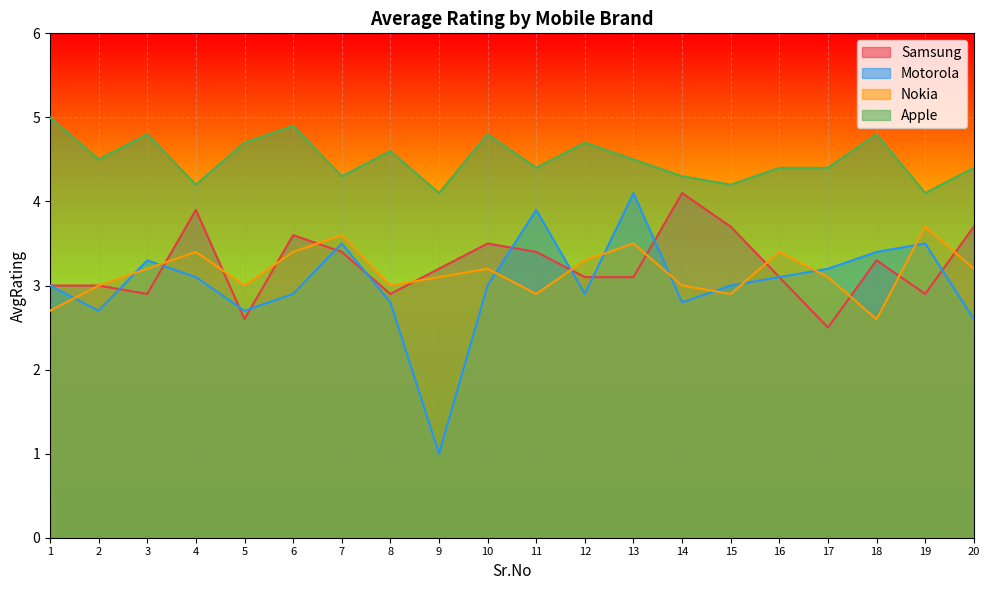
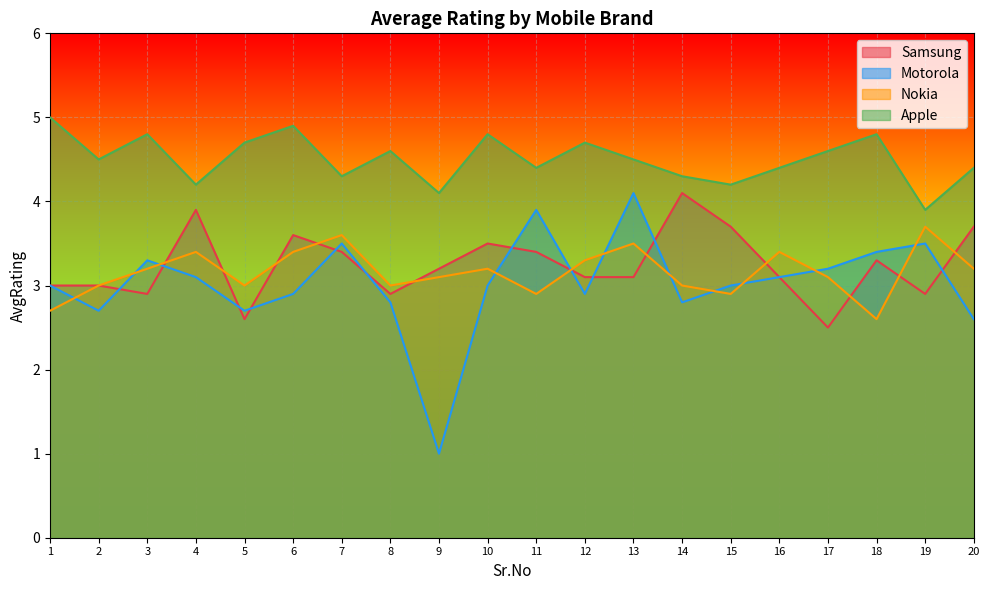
Apple, 17: 4.4 -> 4.6
Apple, 19: 4.1 -> 3.9
